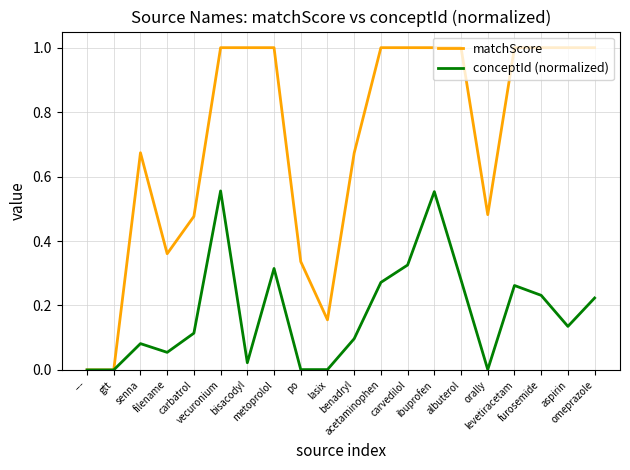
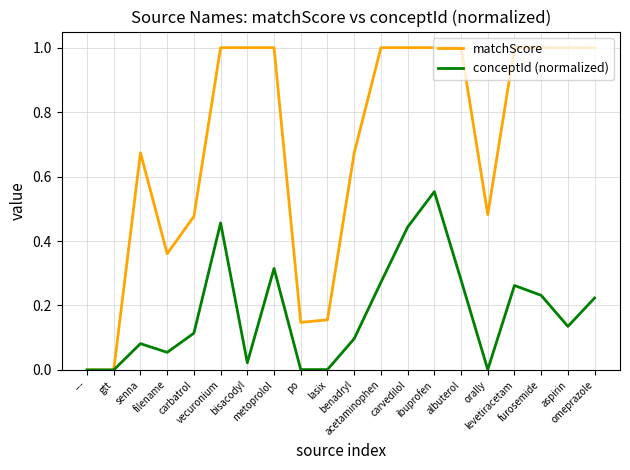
conceptId (normalized), vecuronium: 0.56 -> 0.46
matchScore, po: 0.34 -> 0.15
conceptId (normalized), carvedilol: 0.33 -> 0.44
